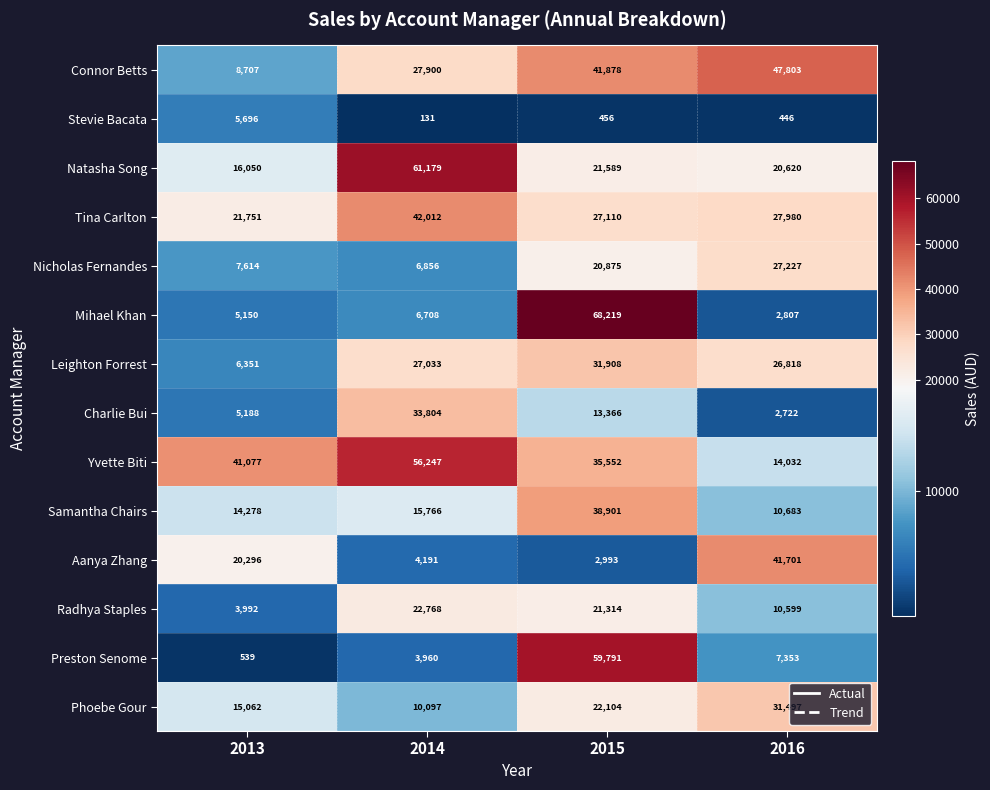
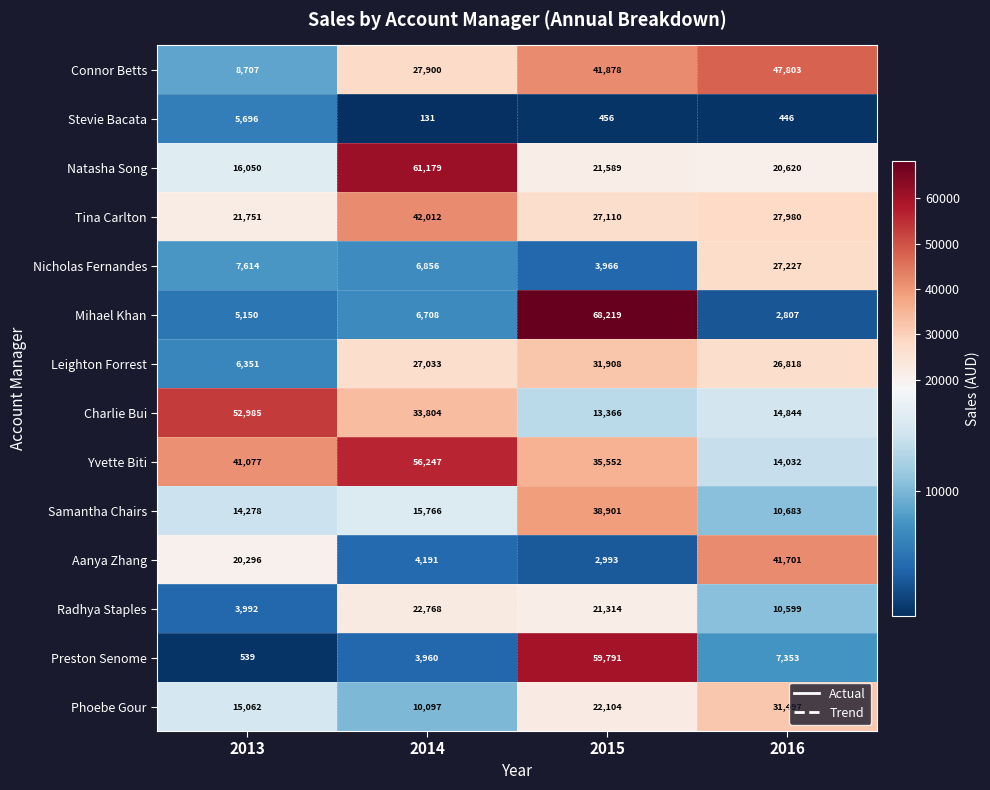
Nicholas Fernandes, 2015: 20,875 -> 3,966
Charlie Bui, 2013: 5,188 -> 52,985
Charlie Bui, 2016: 2,722 -> 14,844
